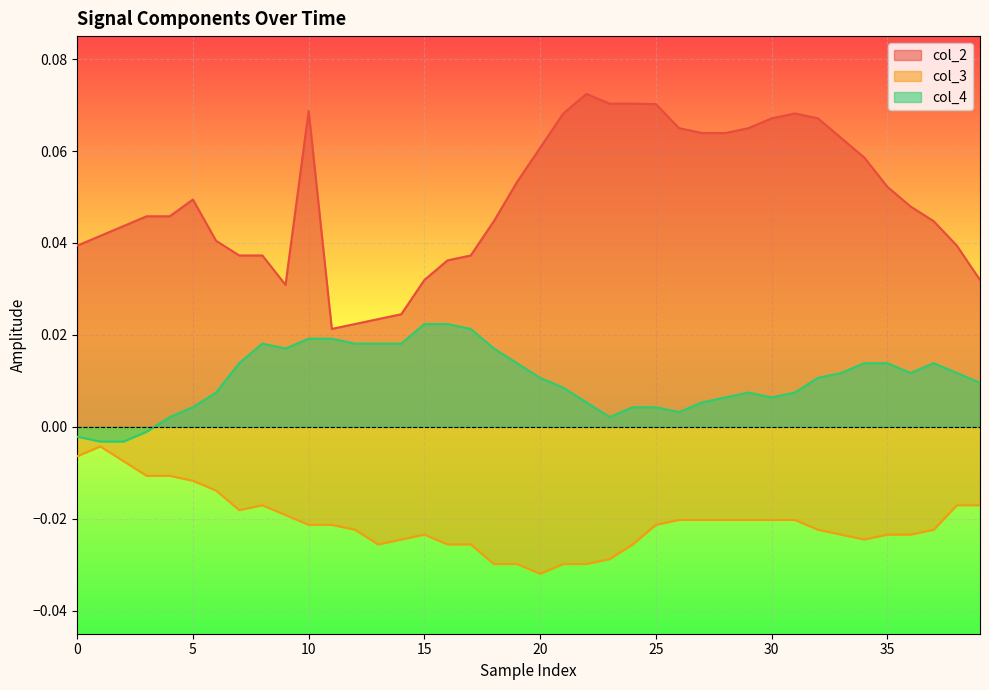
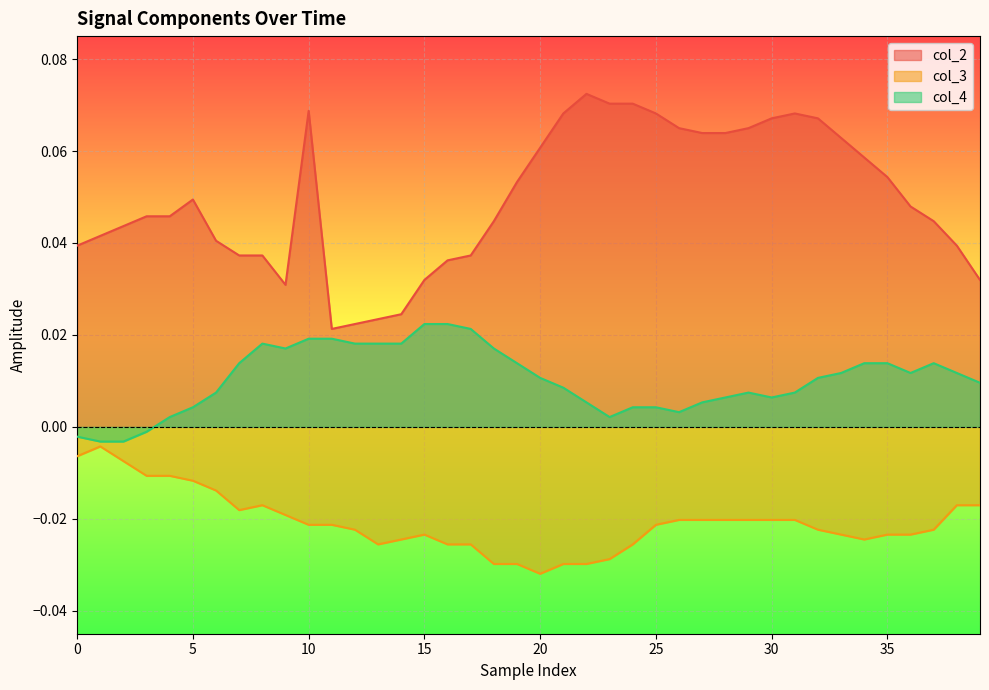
col_2, 25: 0.070 -> 0.068
col_2, 35: 0.052 -> 0.054
